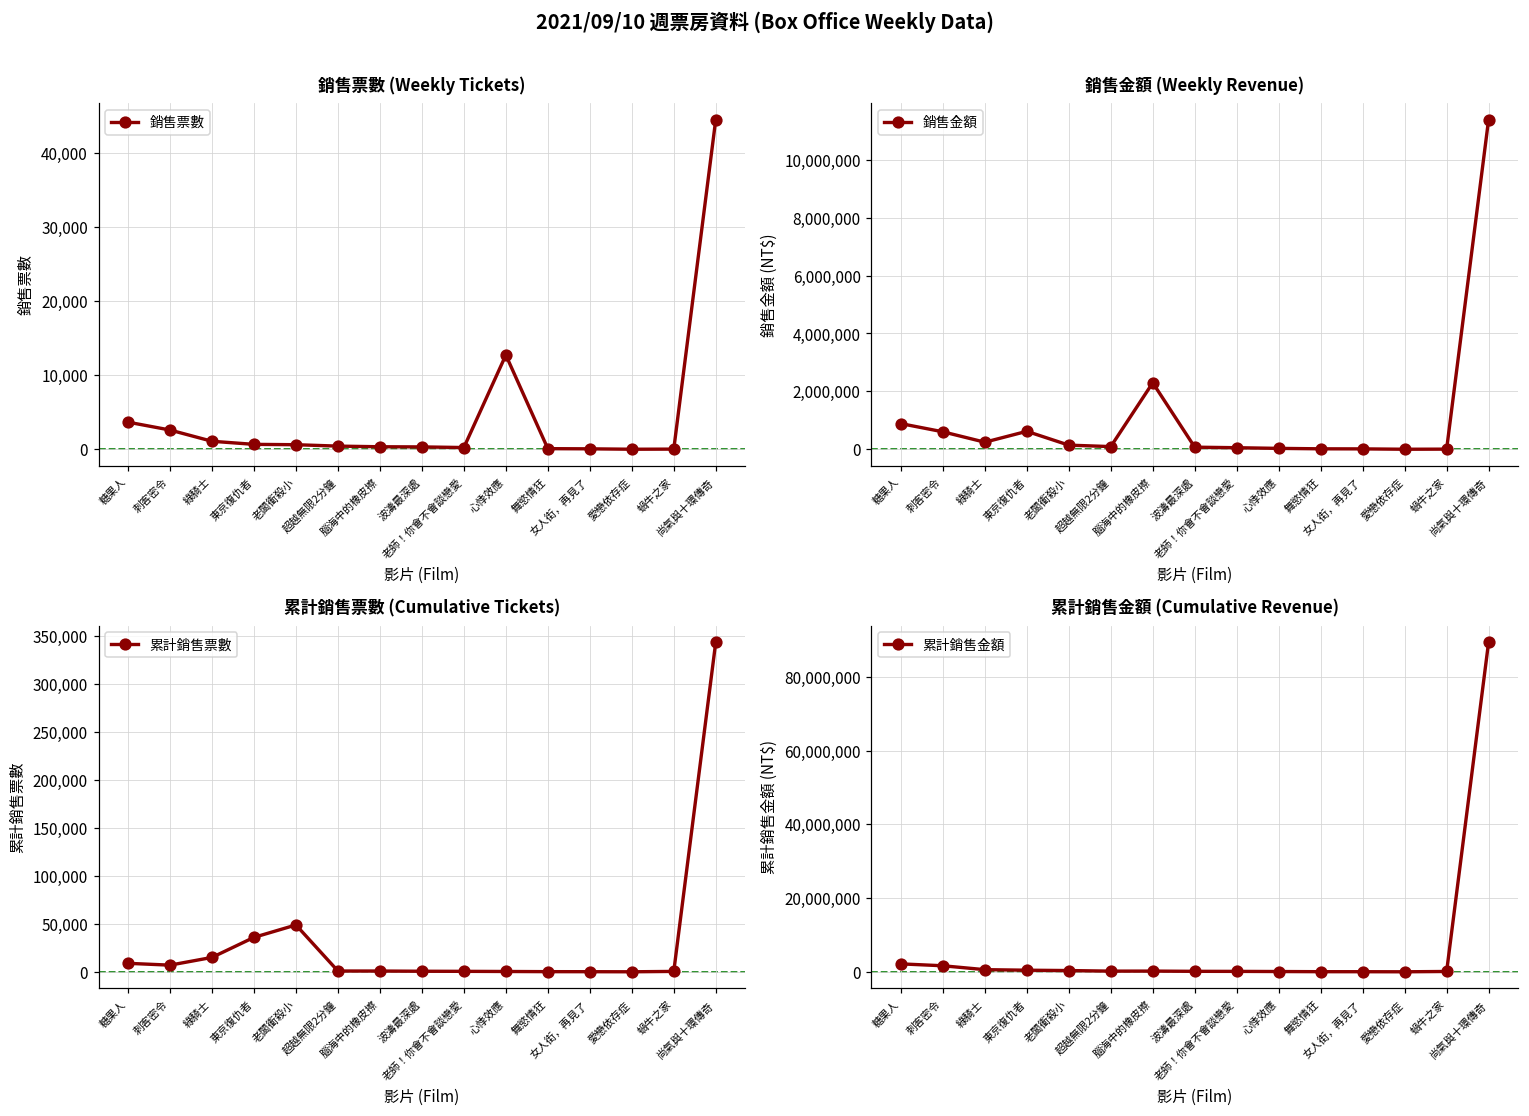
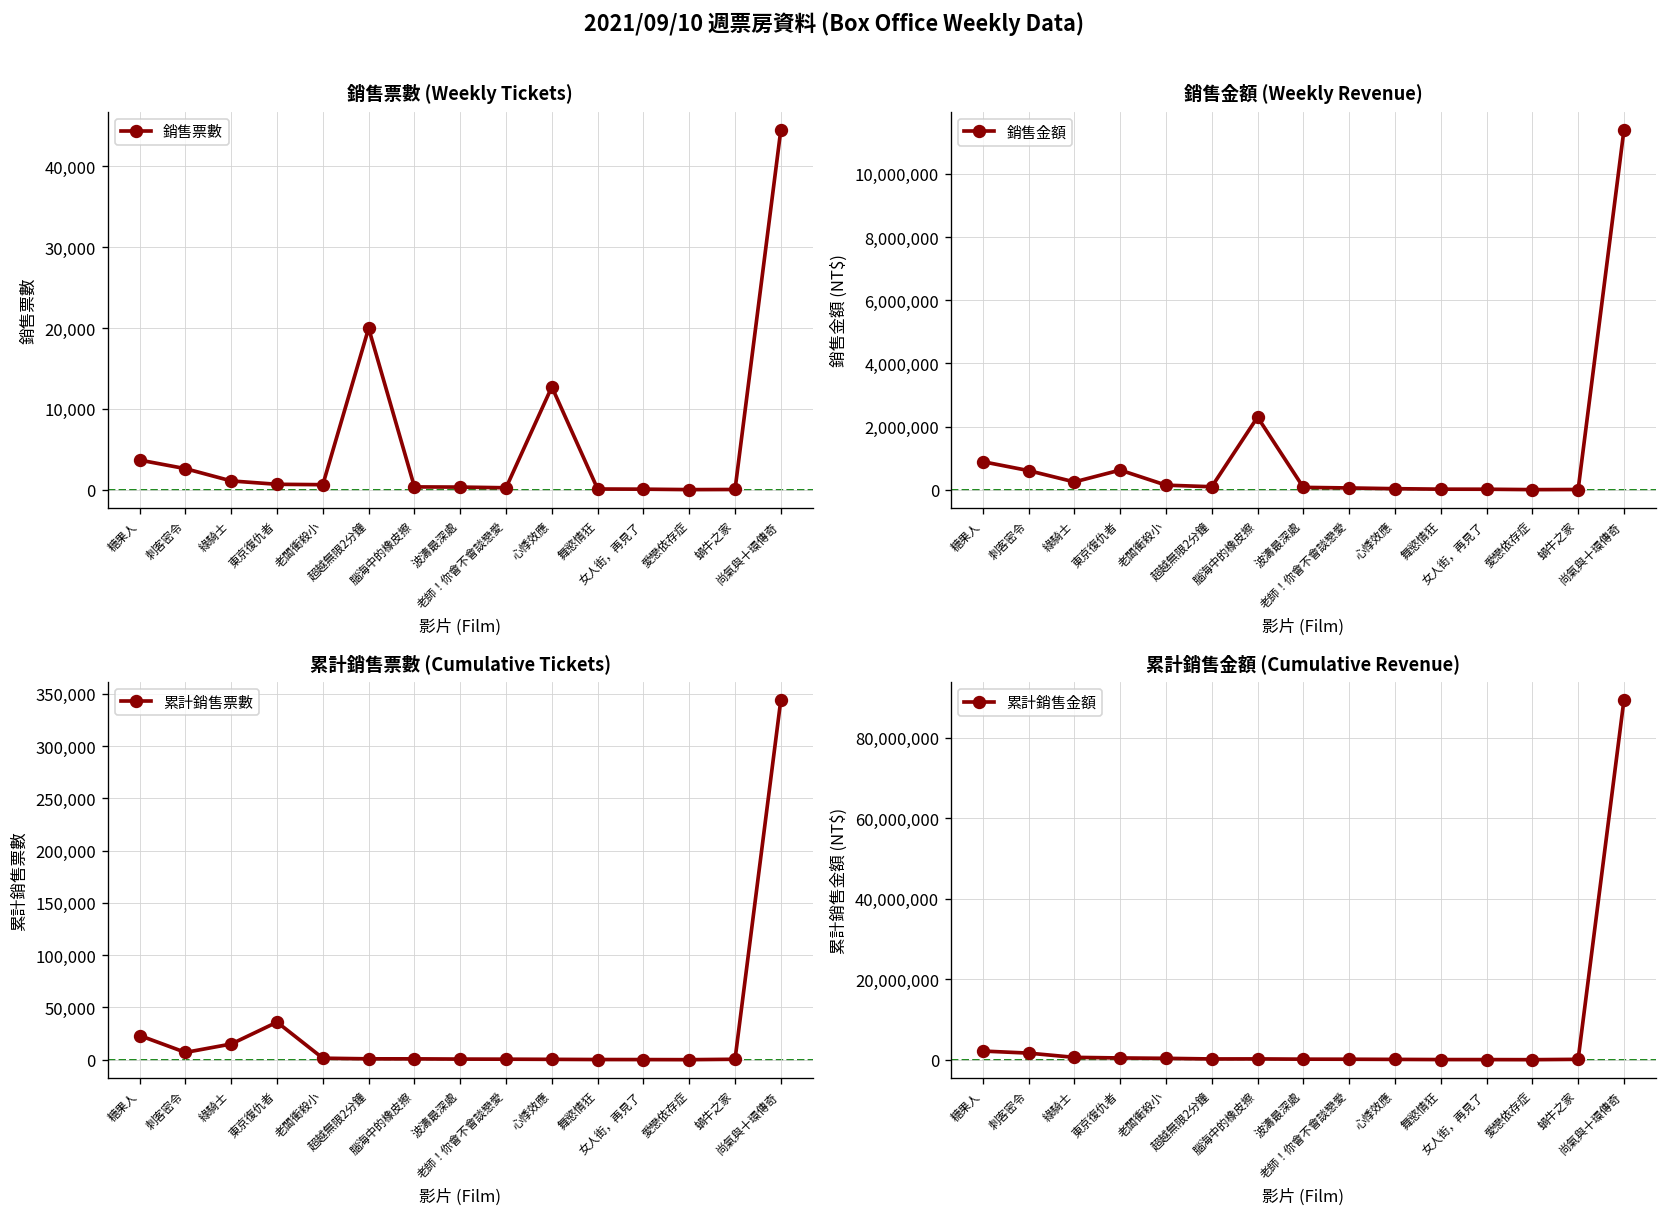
銷售票數 (Weekly Tickets), 超越無限2分鐘: 0 -> 20,000
累計銷售票數 (Cumulative Tickets), 糖果人: 10,000 -> 20,000
累計銷售票數 (Cumulative Tickets), 老闆衝殺小: 50,000 -> 0
